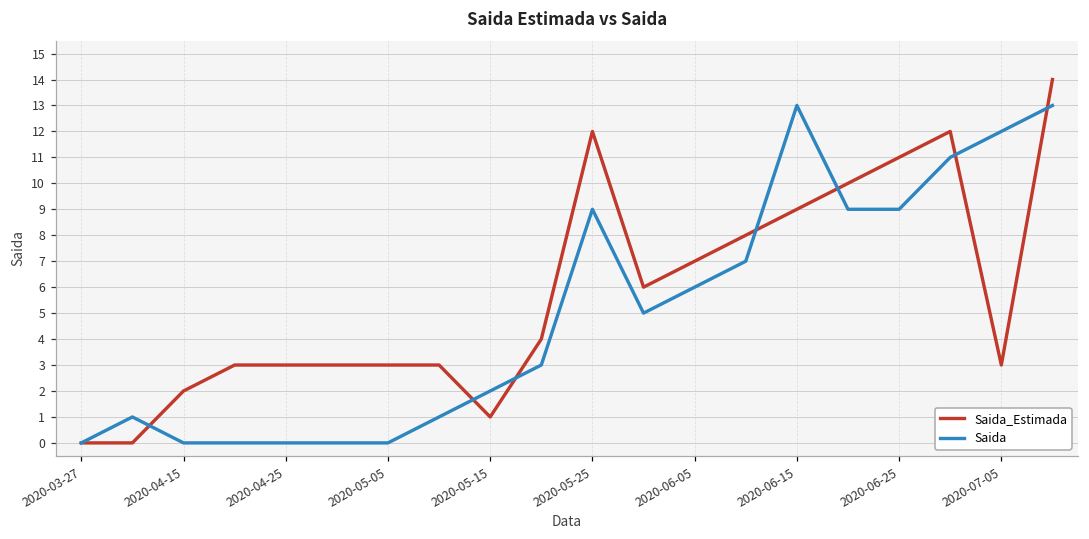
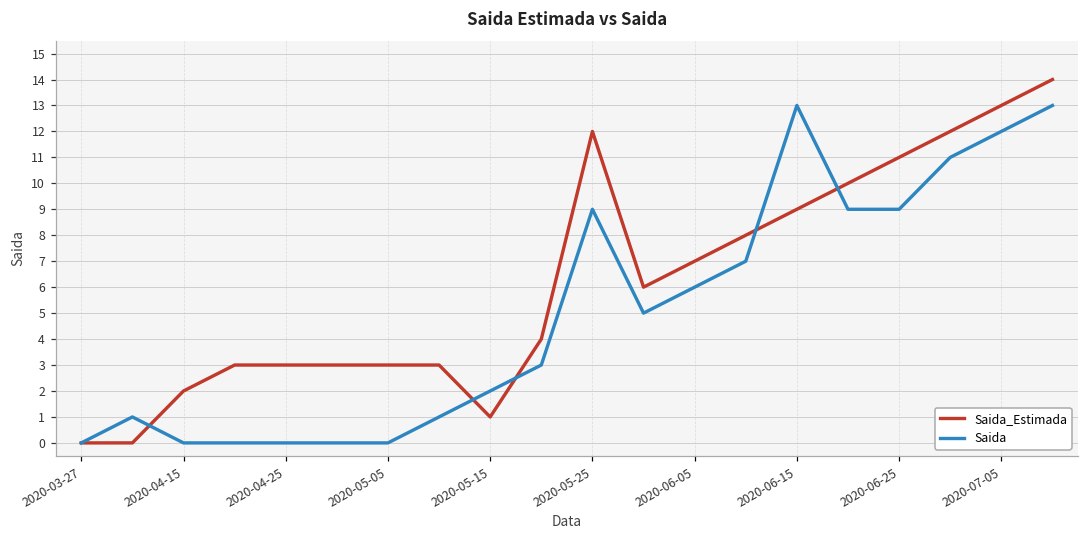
Saida_Estimada, 2020-07-05: 3 -> 13
